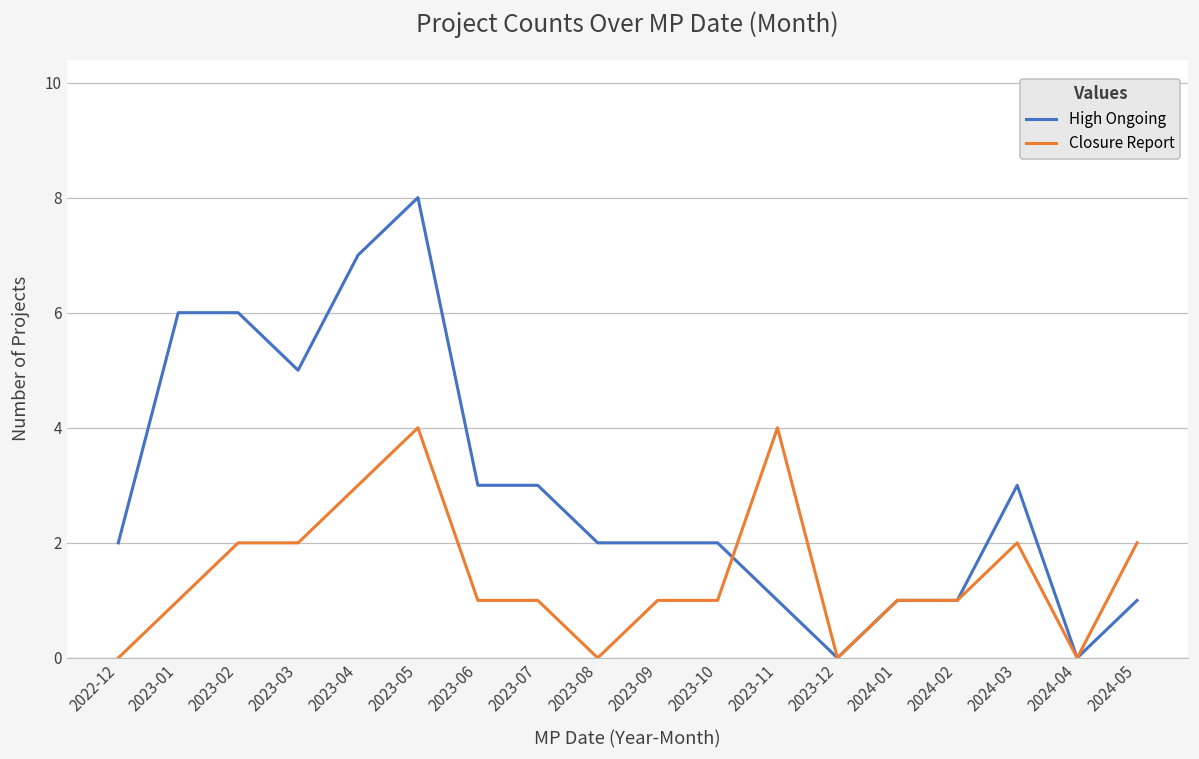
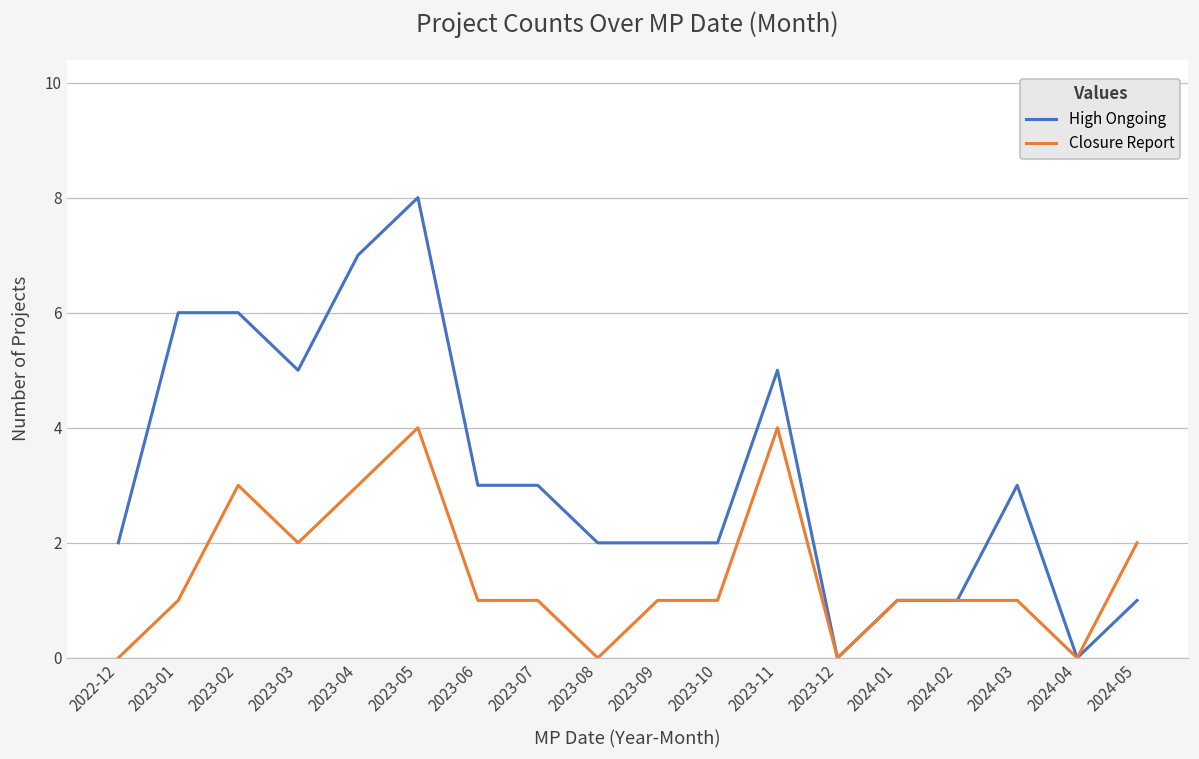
Closure Report, 2023-02: 2 -> 3
High Ongoing, 2023-11: 1 -> 5
Closure Report, 2024-03: 2 -> 1
